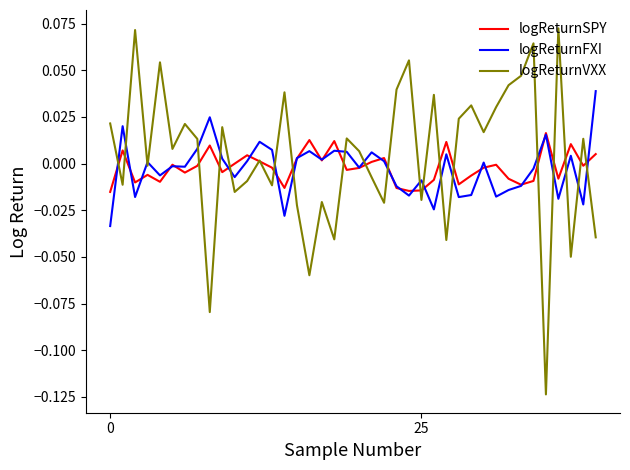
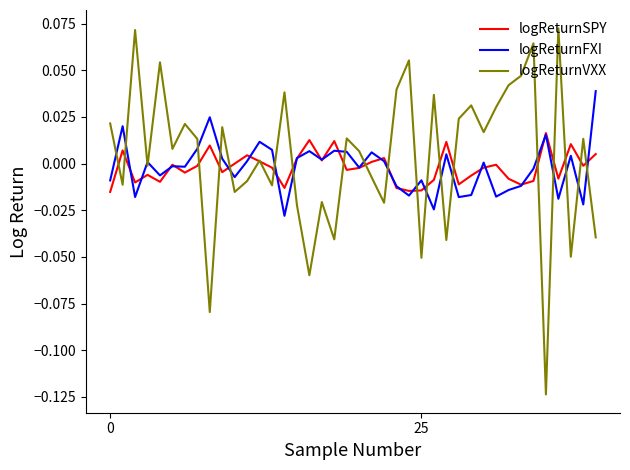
logReturnFXI, 0: -0.033 -> -0.009
logReturnVXX, 25: -0.019 -> -0.050
